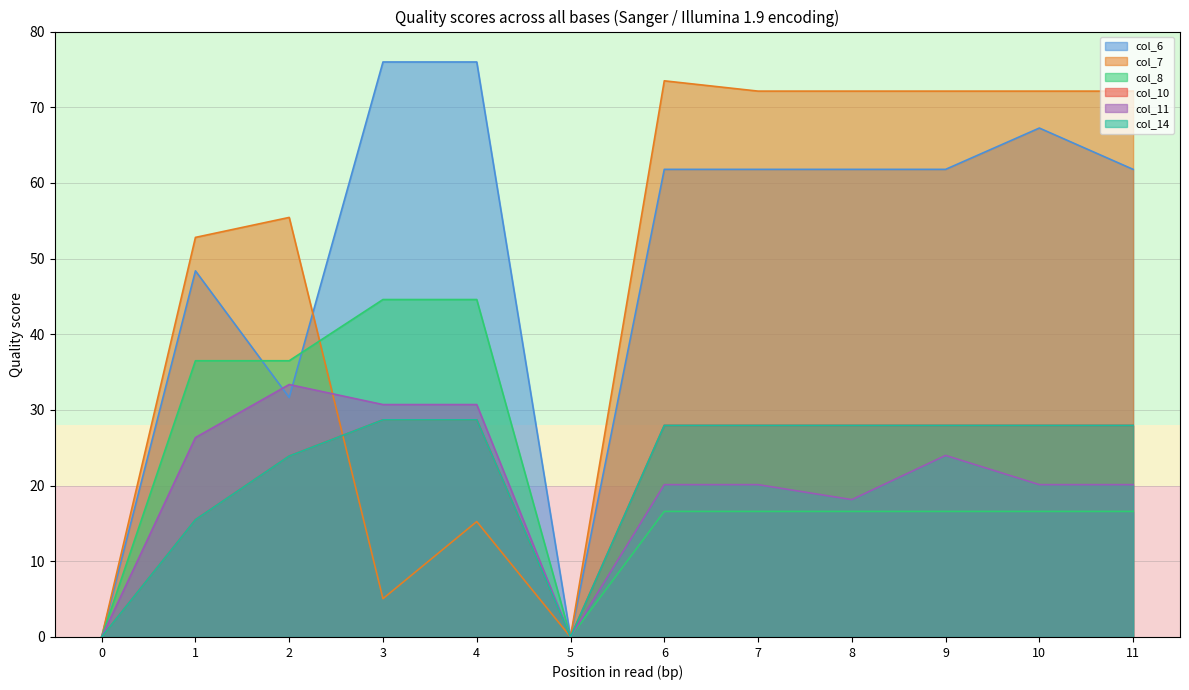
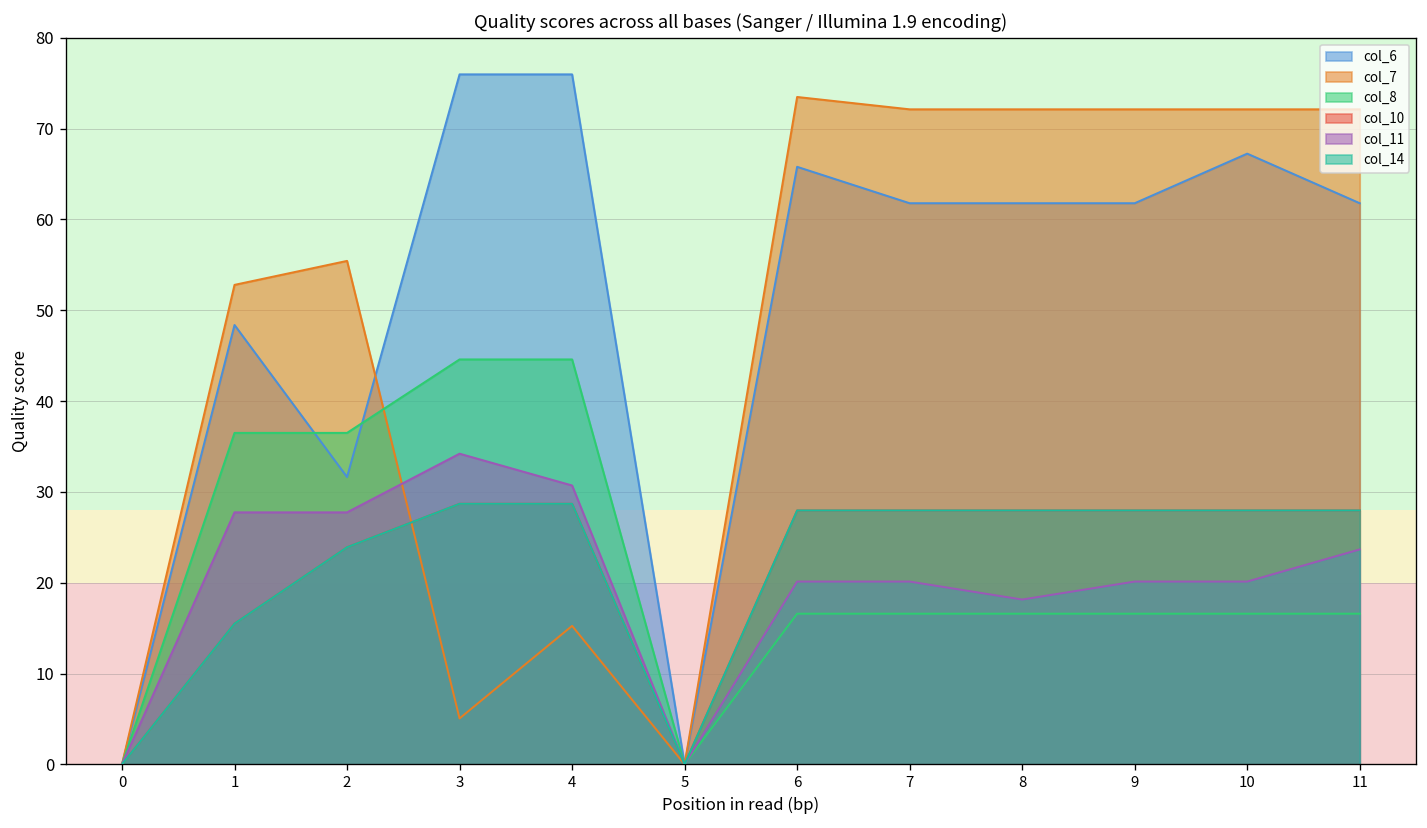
col_11, 1: 26 -> 28
col_11, 2: 33 -> 28
col_11, 3: 31 -> 34
col_6, 6: 62 -> 66
col_11, 9: 24 -> 20
col_11, 11: 20 -> 24
